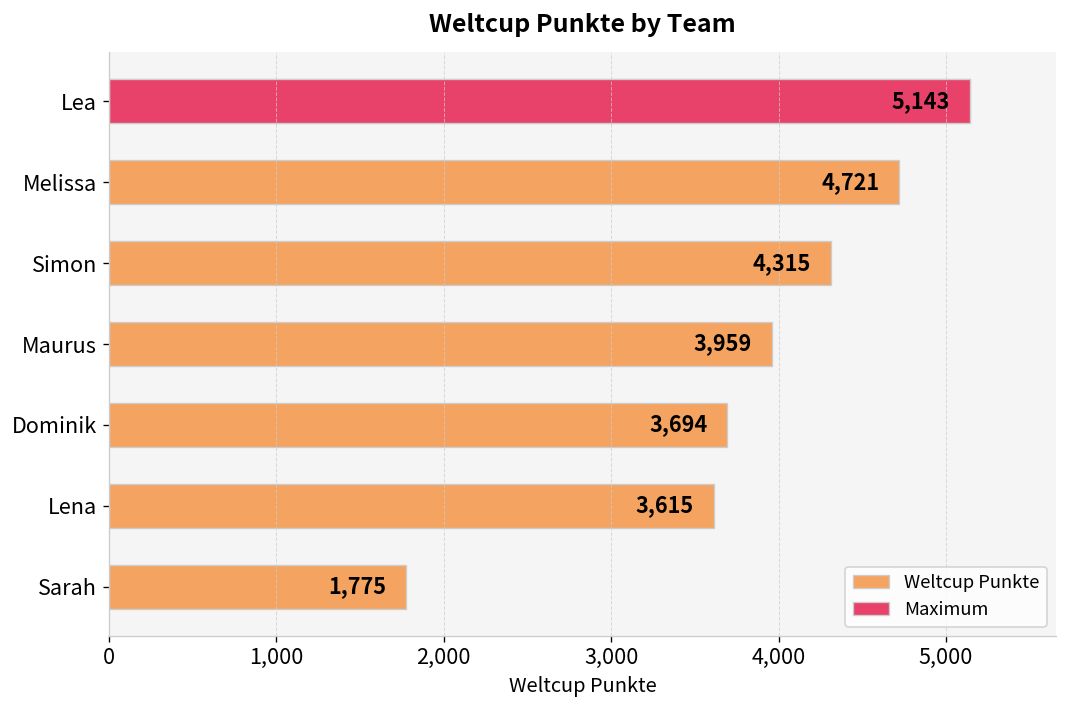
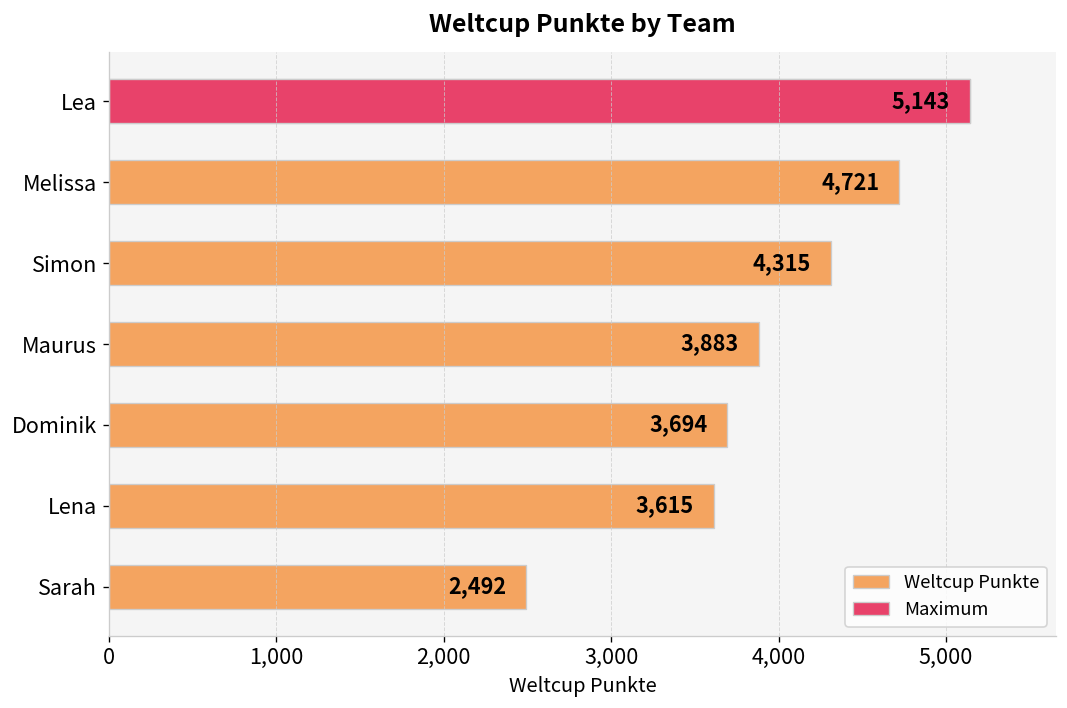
Weltcup Punkte, Maurus: 3,959 -> 3,883
Weltcup Punkte, Sarah: 1,775 -> 2,492
